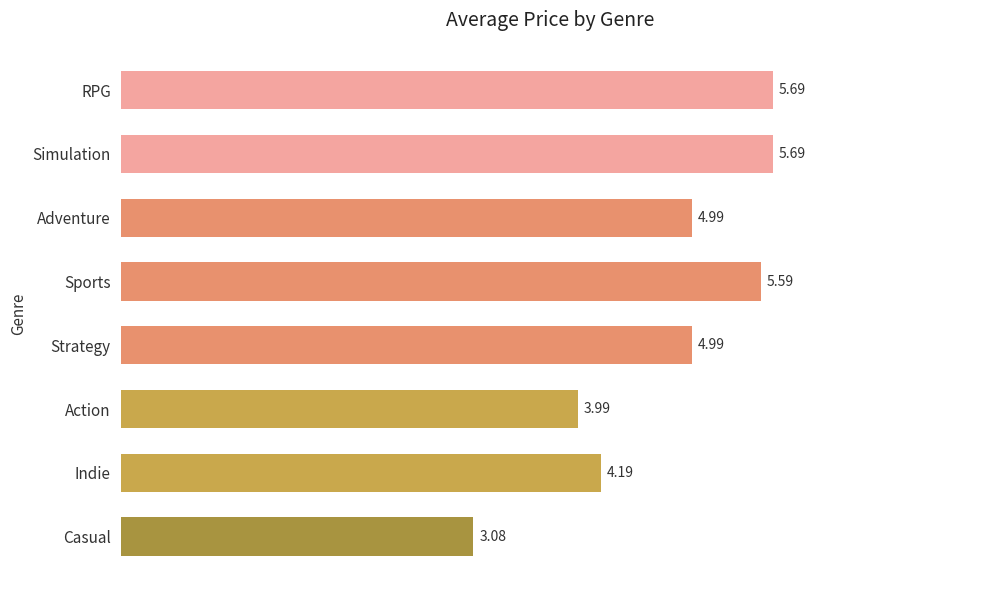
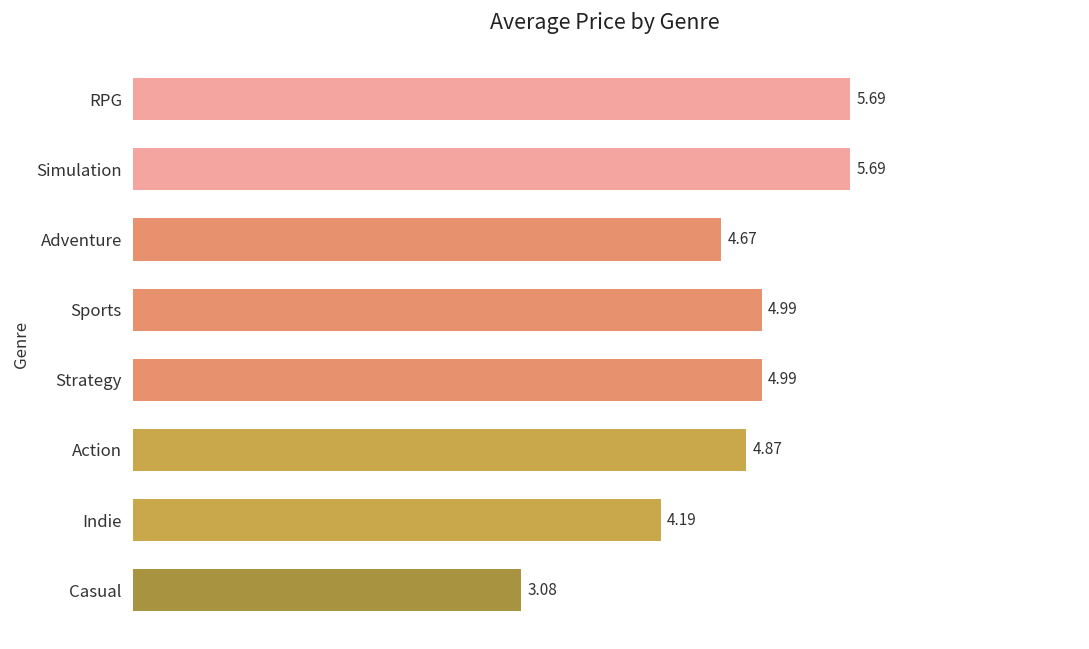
Adventure: 4.99 -> 4.67
Sports: 5.59 -> 4.99
Action: 3.99 -> 4.87
